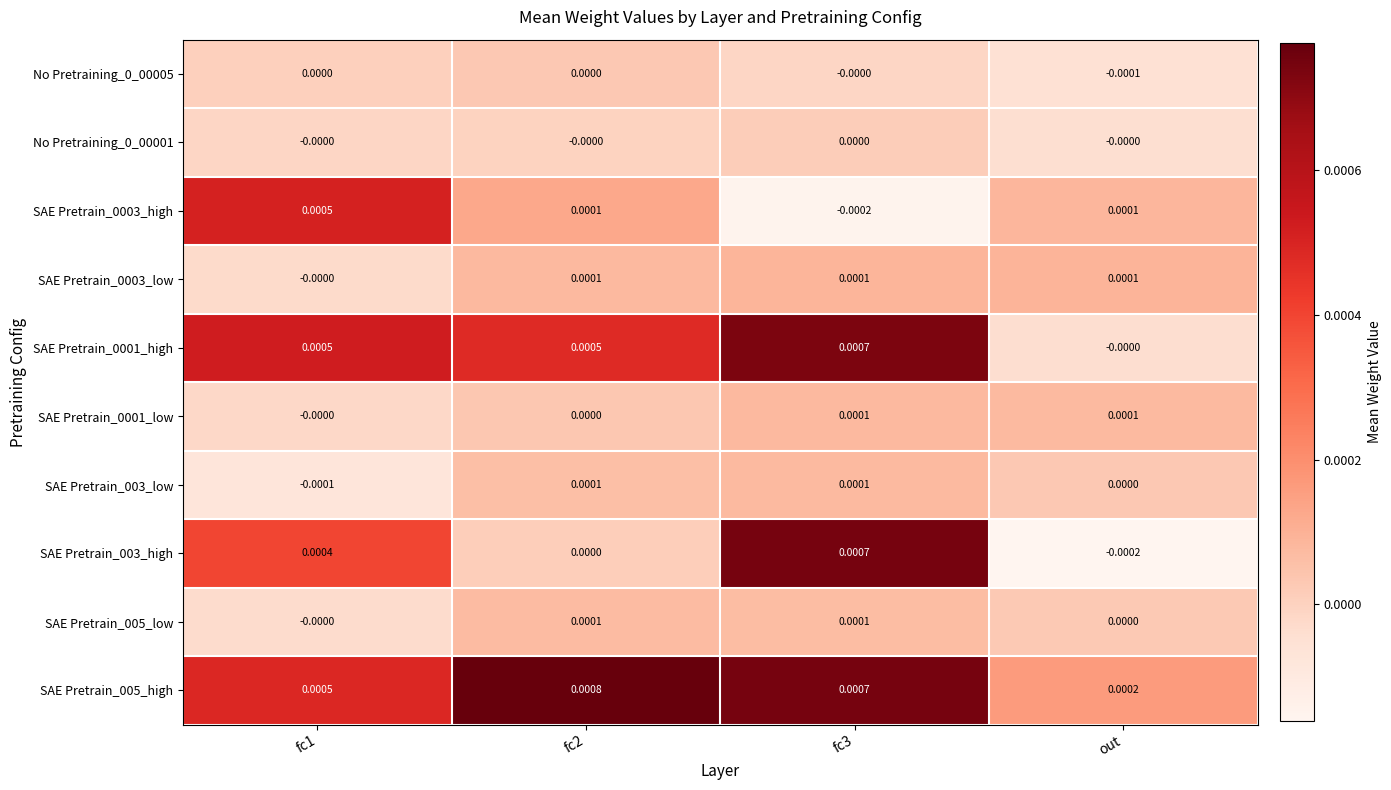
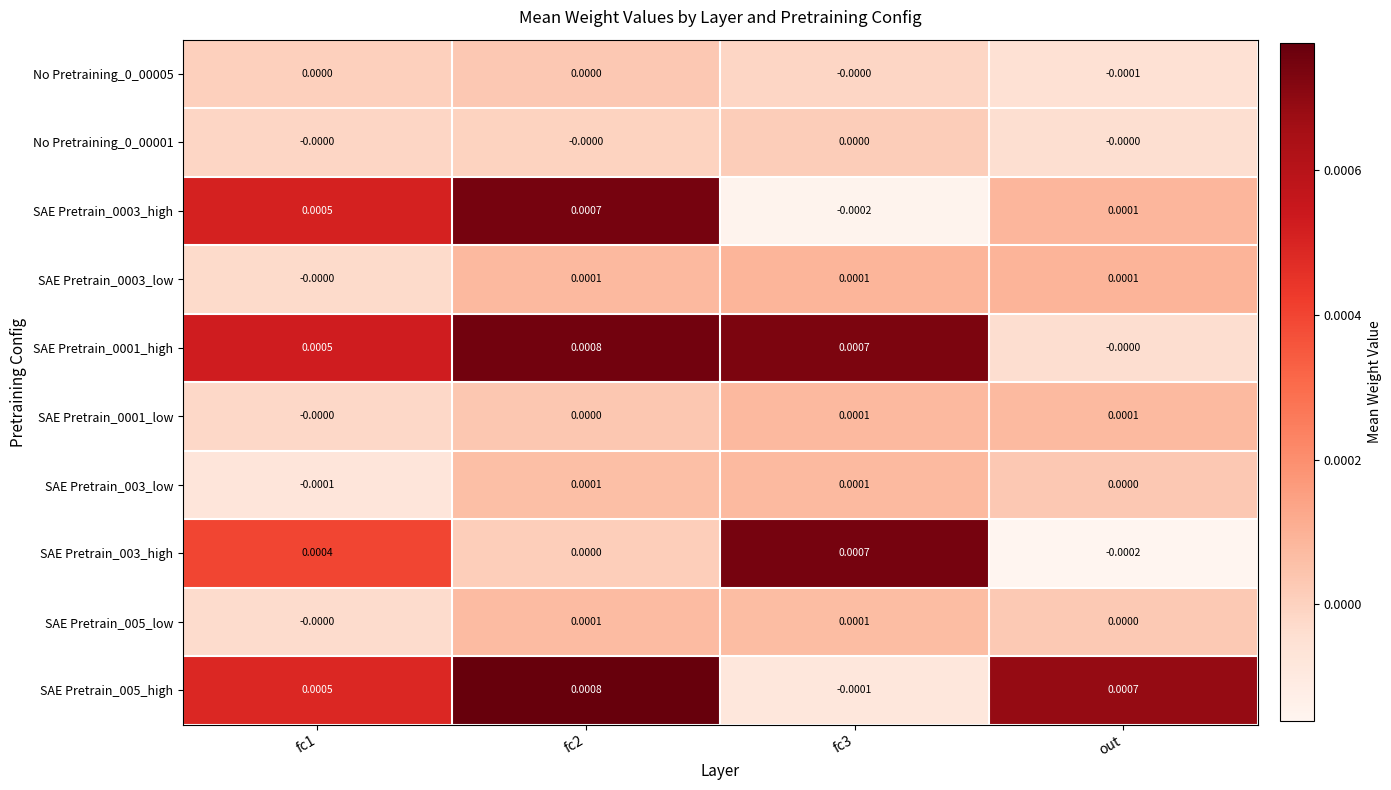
SAE Pretrain_0003_high, fc2: 0.0001 -> 0.0007
SAE Pretrain_0001_high, fc2: 0.0005 -> 0.0008
SAE Pretrain_005_high, fc3: 0.0007 -> -0.0001
SAE Pretrain_005_high, out: 0.0002 -> 0.0007
